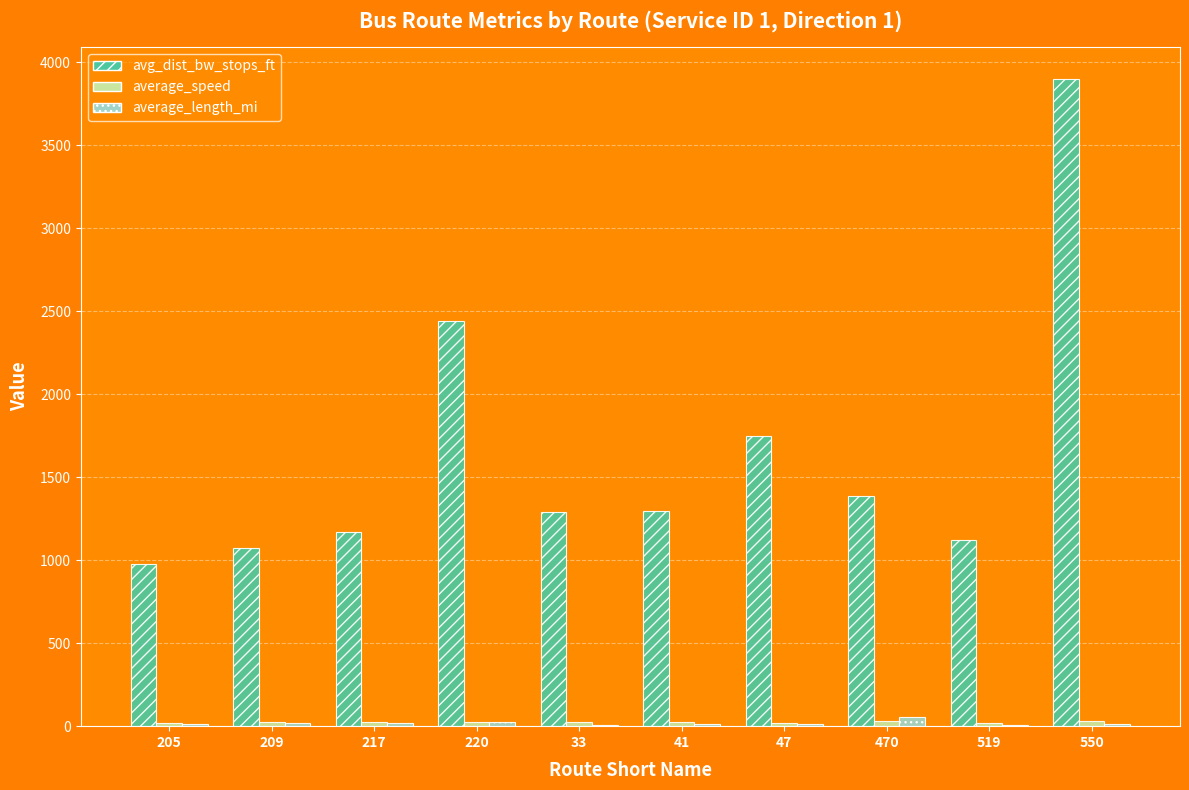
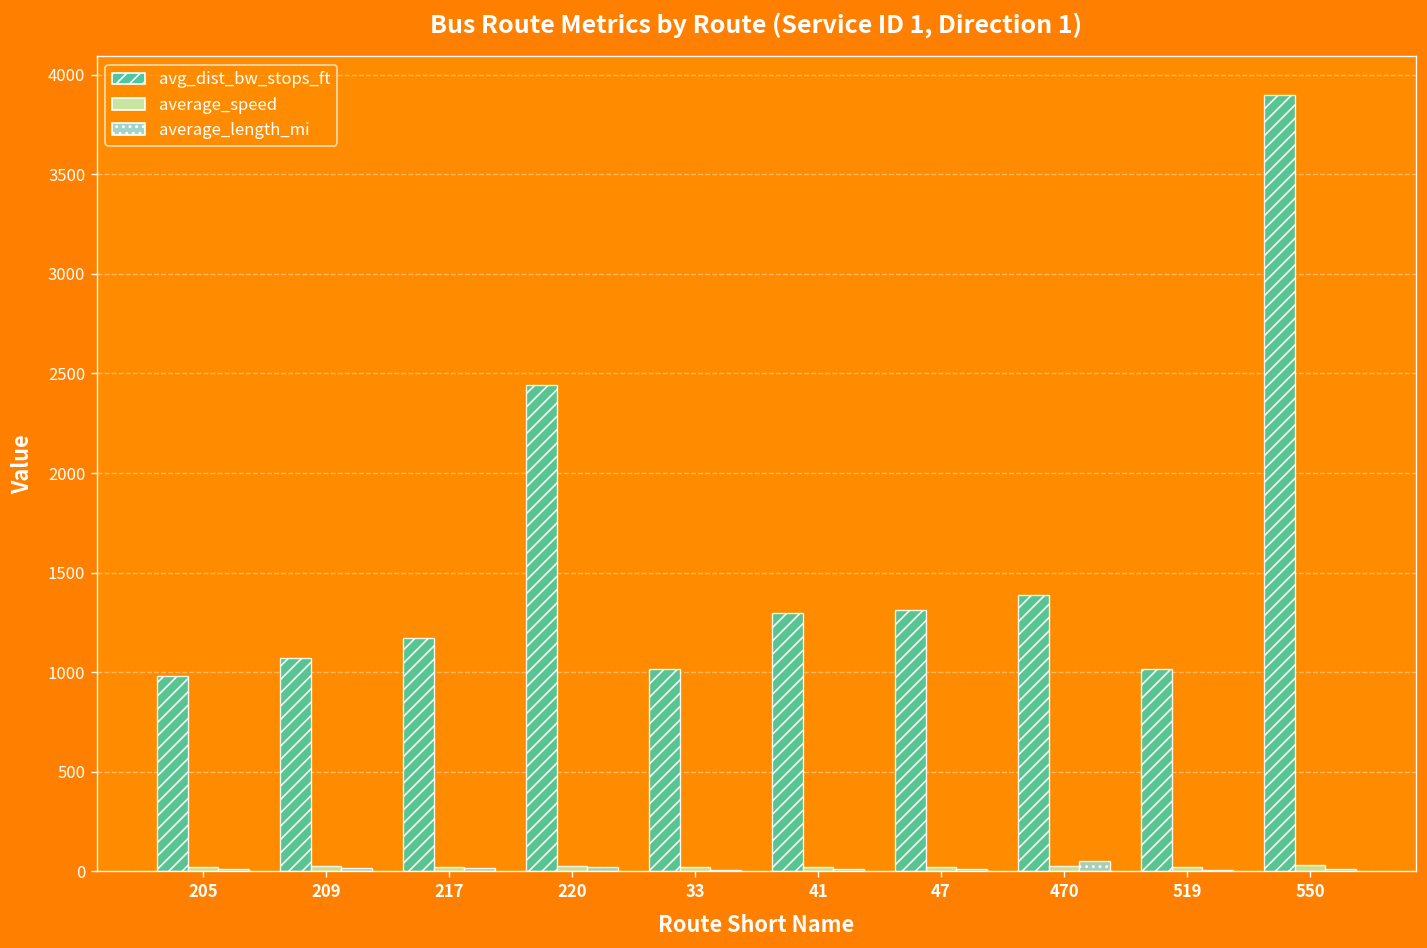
avg_dist_bw_stops_ft, 33: 1290 -> 1020
avg_dist_bw_stops_ft, 47: 1750 -> 1310
avg_dist_bw_stops_ft, 519: 1120 -> 1020
